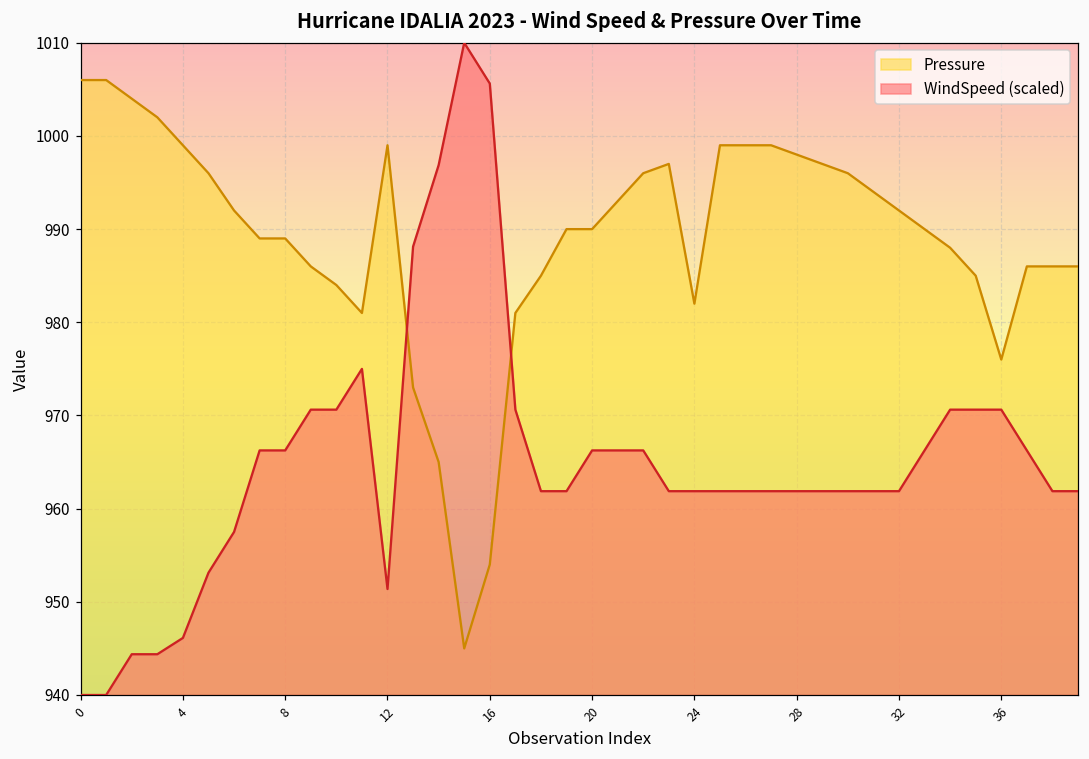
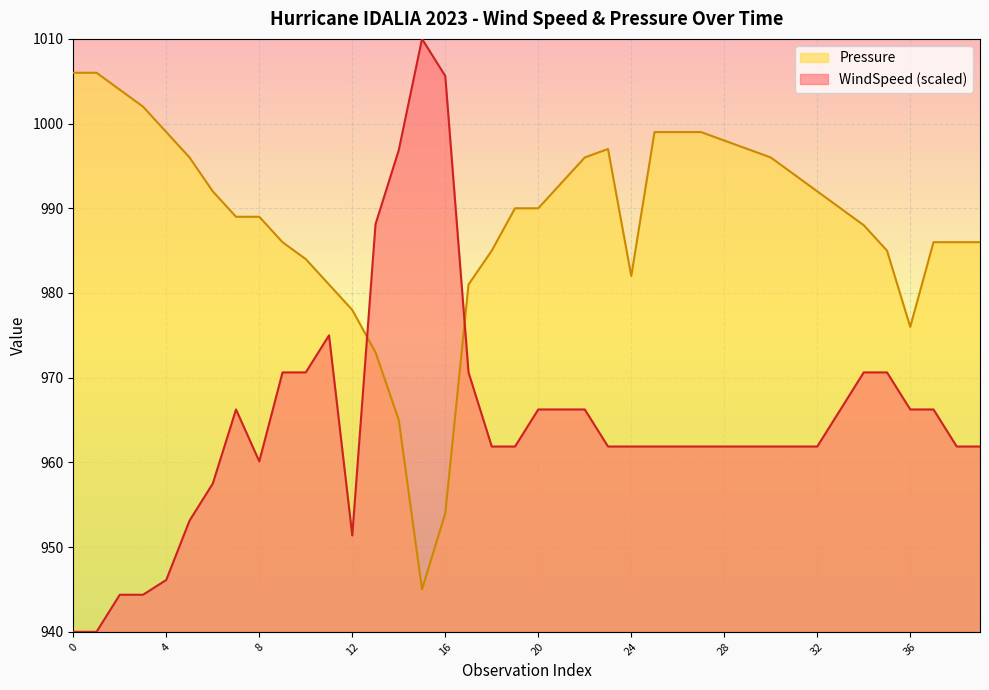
WindSpeed (scaled), 8: 966 -> 960
Pressure, 12: 999 -> 978
WindSpeed (scaled), 36: 971 -> 966
